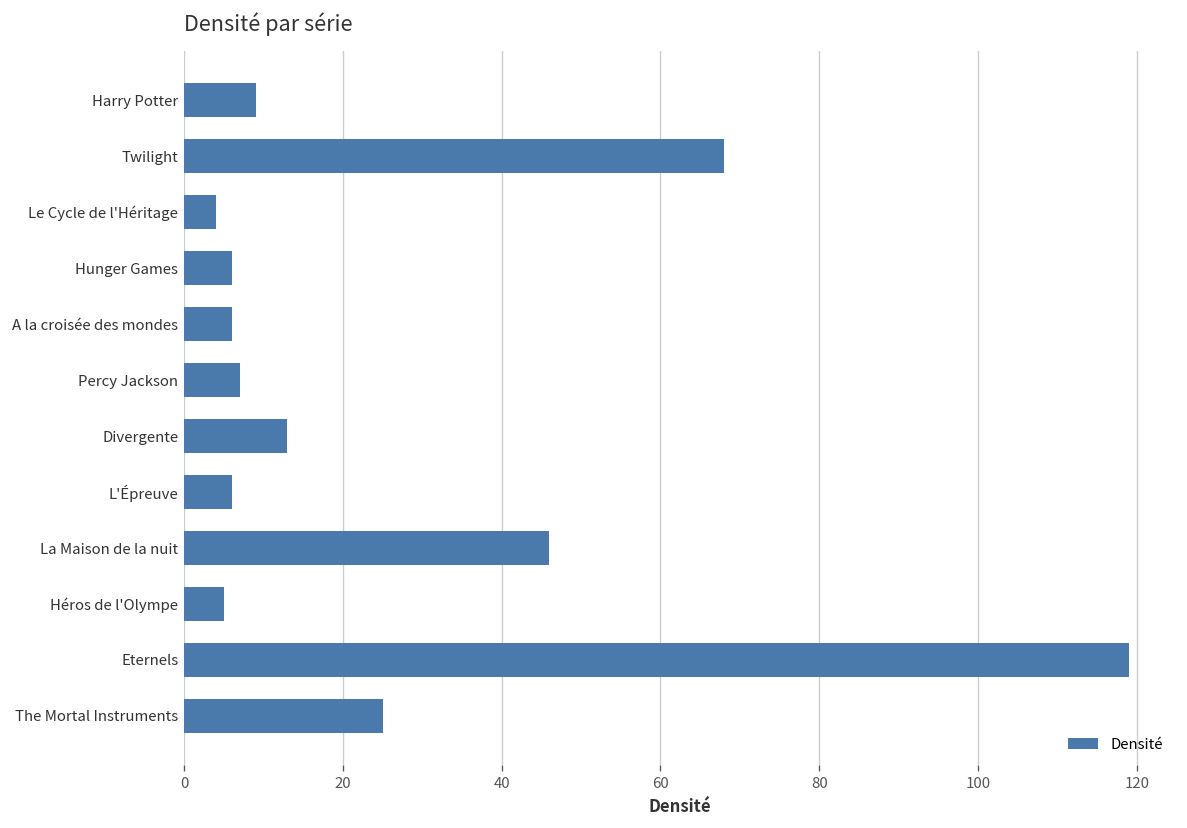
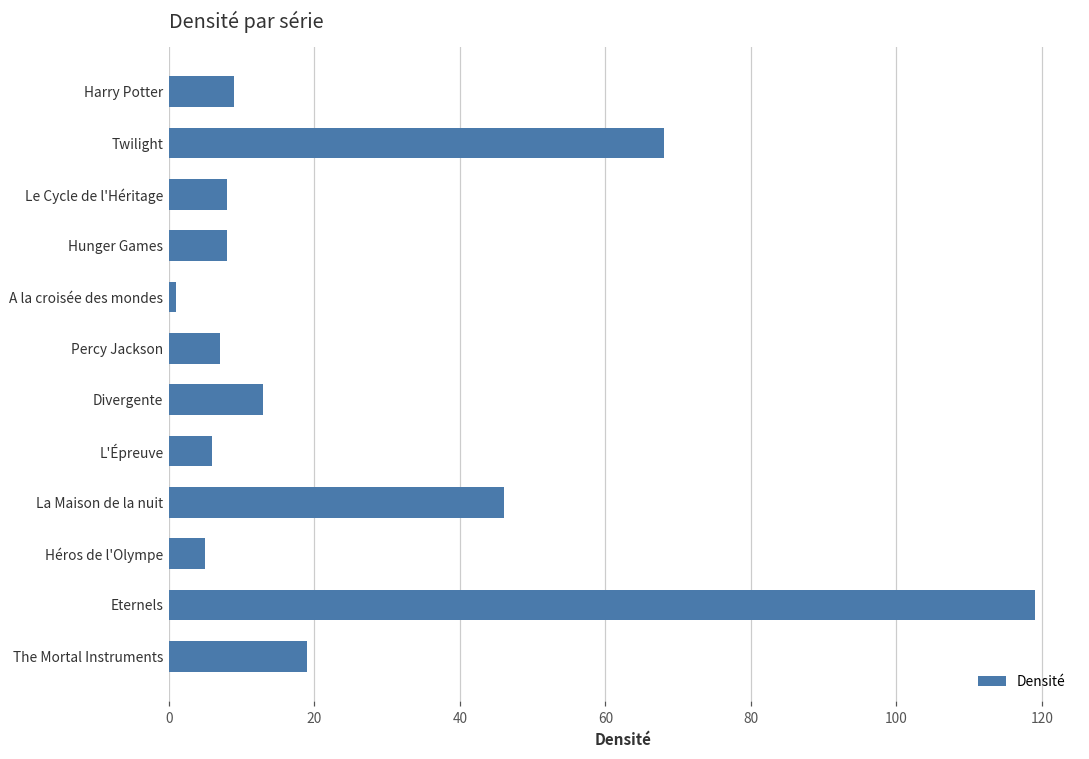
Le Cycle de l'Héritage: 4 -> 8
Hunger Games: 6 -> 8
A la croisée des mondes: 6 -> 1
The Mortal Instruments: 25 -> 19
